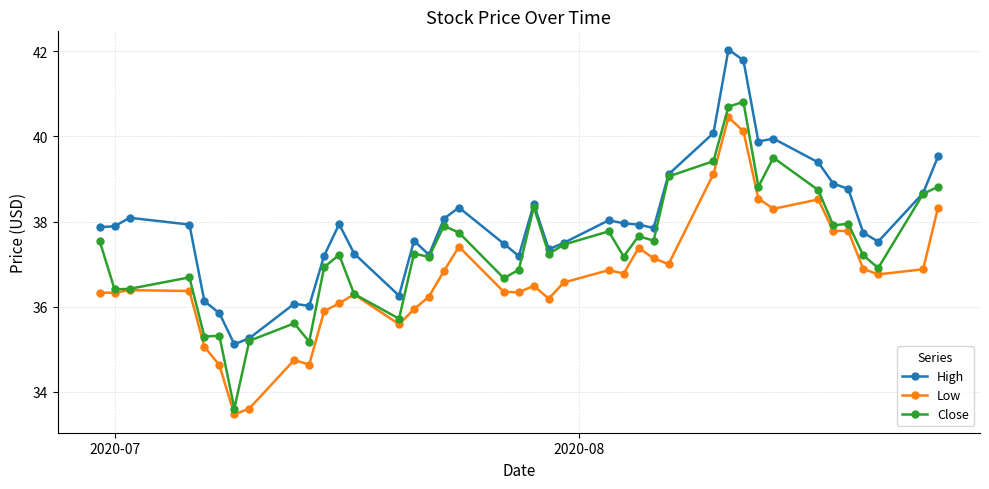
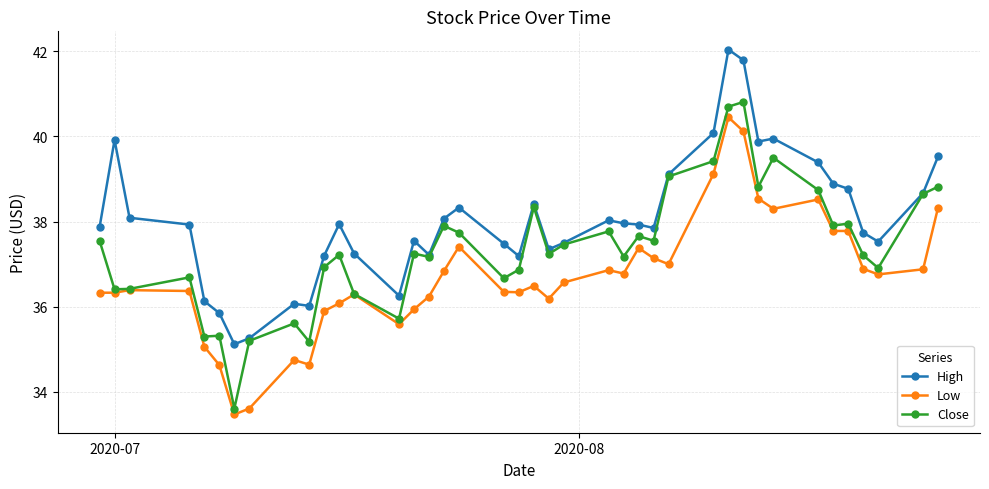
High, 2020-07: 37.9 -> 39.9
